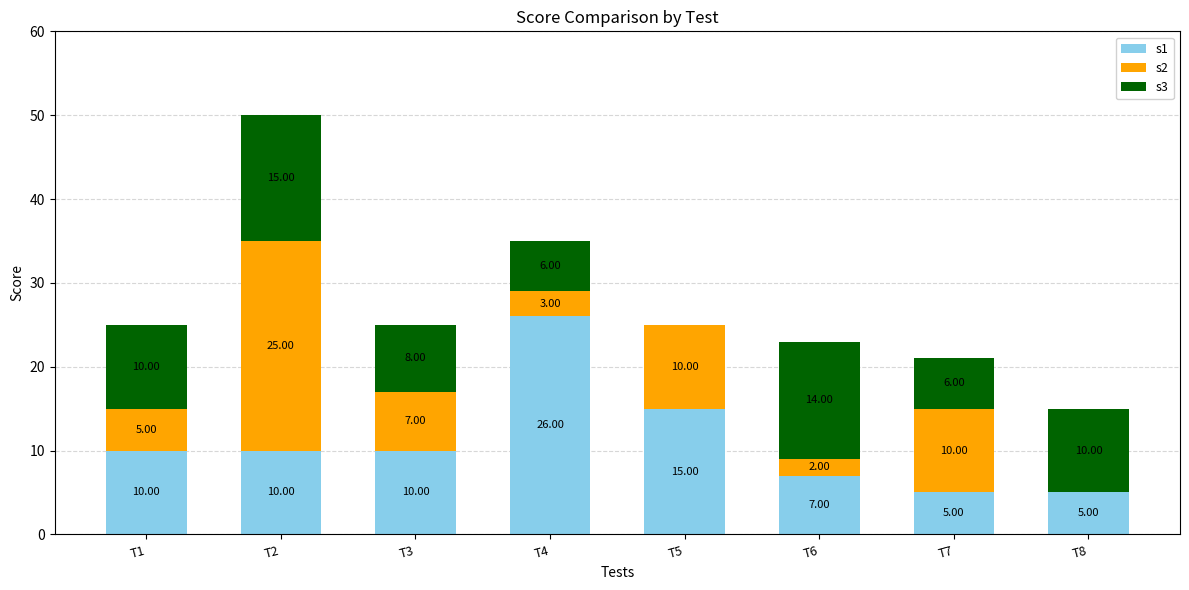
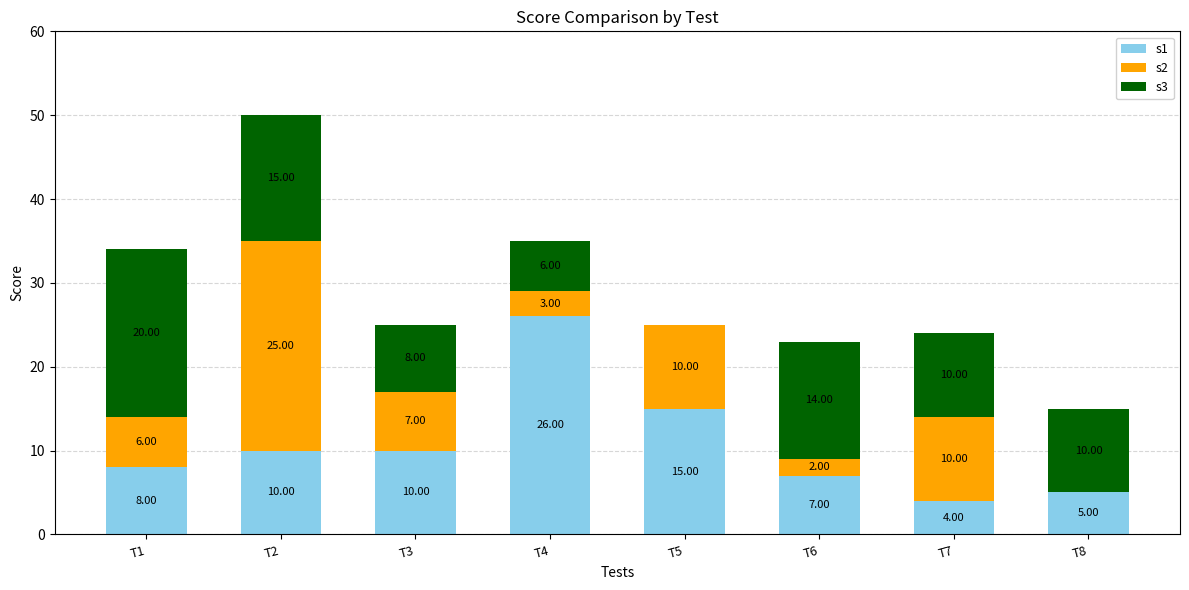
s1, T1: 10.00 -> 8.00
s2, T1: 5.00 -> 6.00
s3, T1: 10.00 -> 20.00
s1, T7: 5.00 -> 4.00
s3, T7: 6.00 -> 10.00
